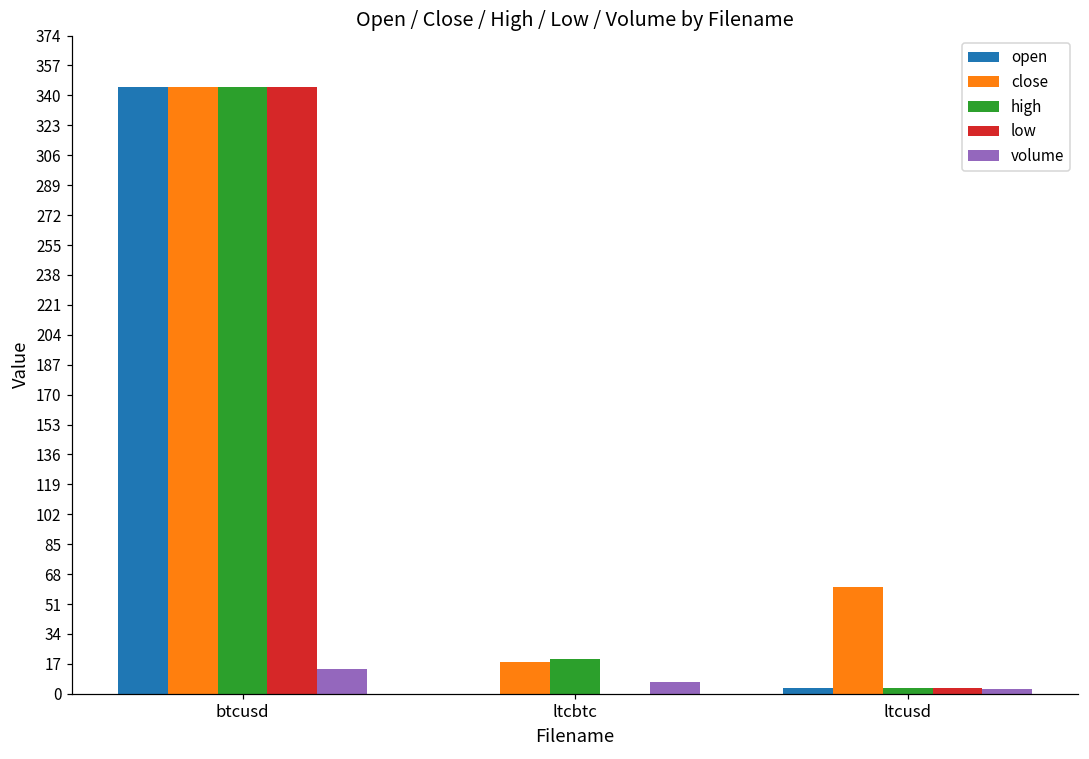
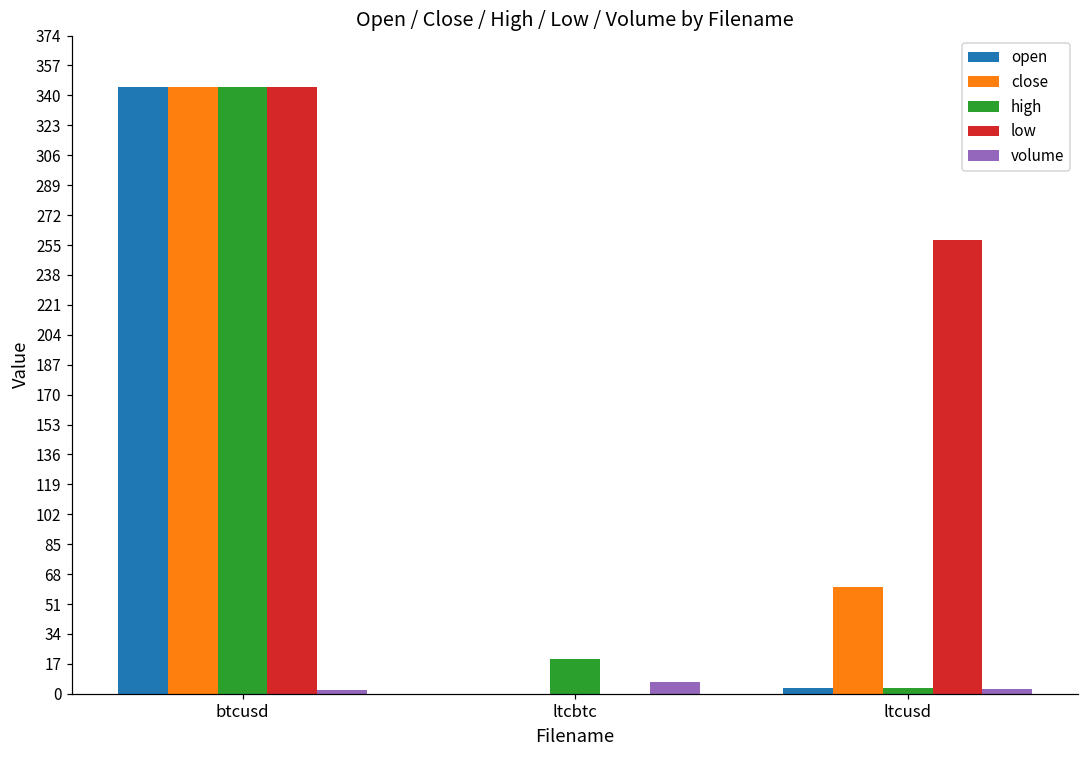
volume, btcusd: 14 -> 2
close, ltcbtc: 18 -> 0
low, ltcusd: 3 -> 258
